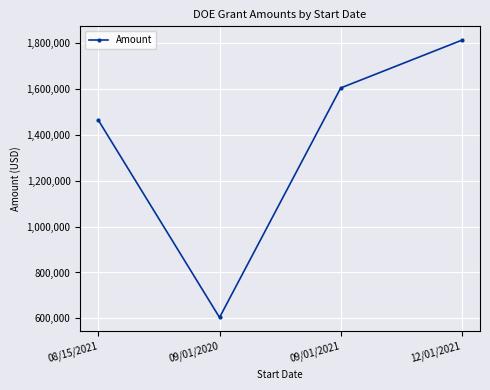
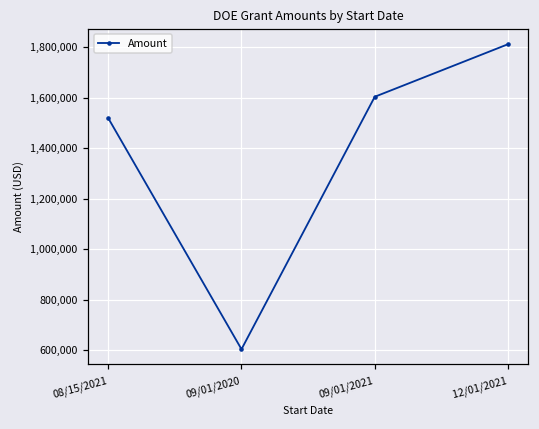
08/15/2021: 1,460,000 -> 1,520,000
